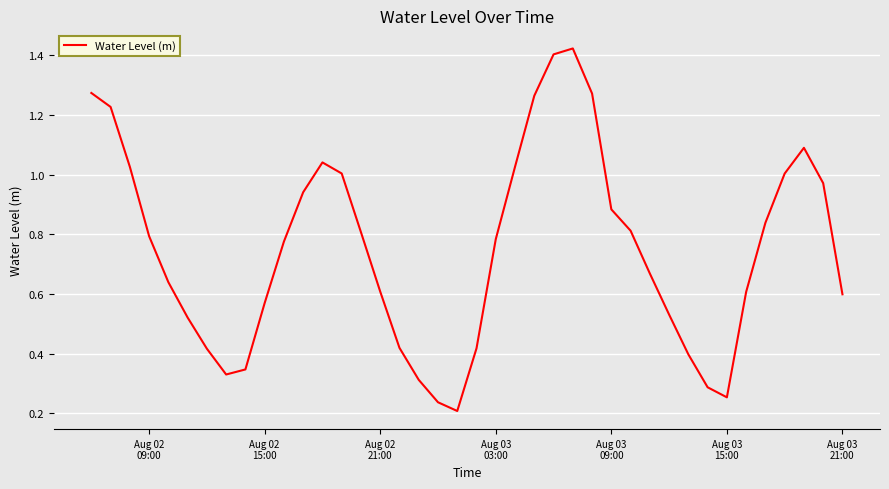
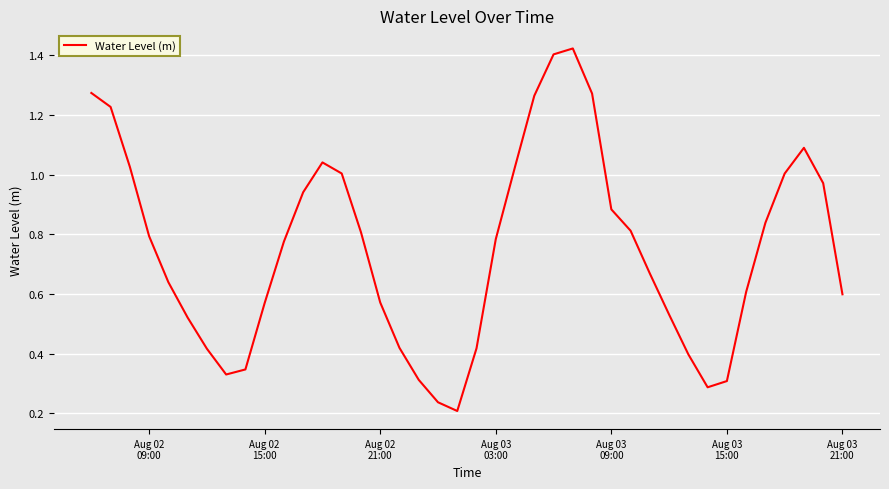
Aug 02 21:00: 0.61 -> 0.57
Aug 03 15:00: 0.25 -> 0.31
